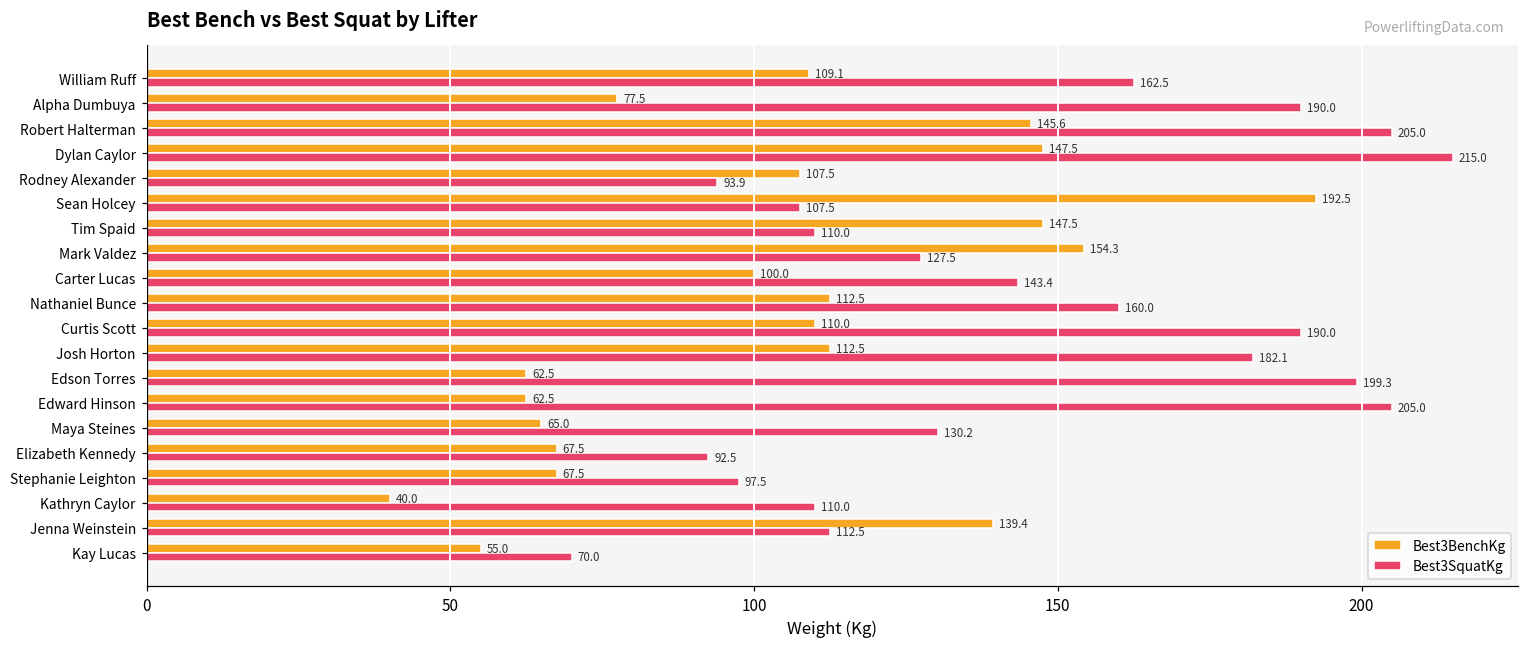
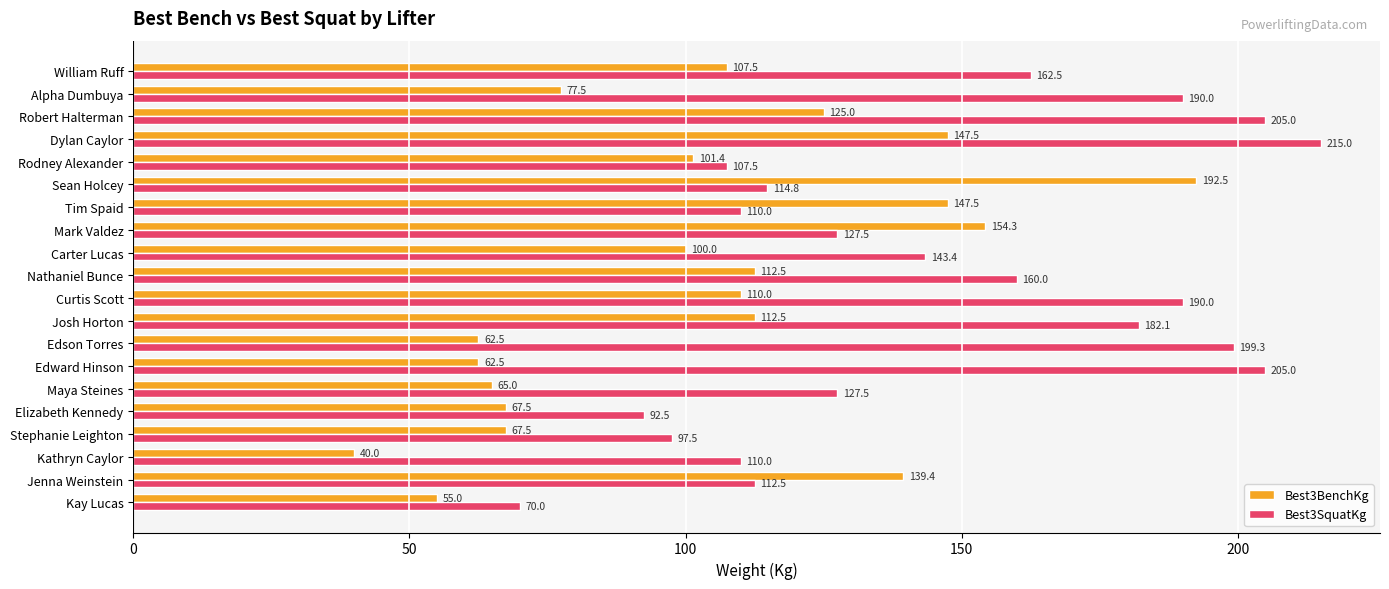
Best3BenchKg, William Ruff: 109.1 -> 107.5
Best3BenchKg, Robert Halterman: 145.6 -> 125.0
Best3BenchKg, Rodney Alexander: 107.5 -> 101.4
Best3SquatKg, Rodney Alexander: 93.9 -> 107.5
Best3SquatKg, Sean Holcey: 107.5 -> 114.8
Best3SquatKg, Maya Steines: 130.2 -> 127.5
